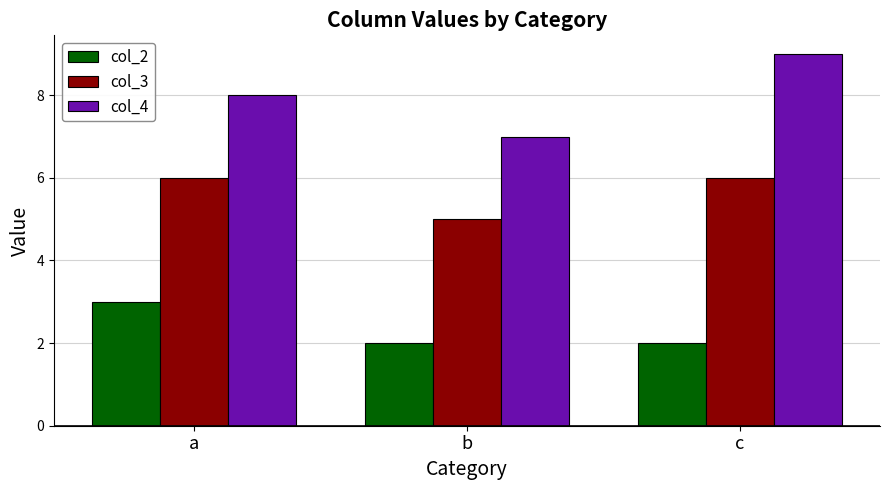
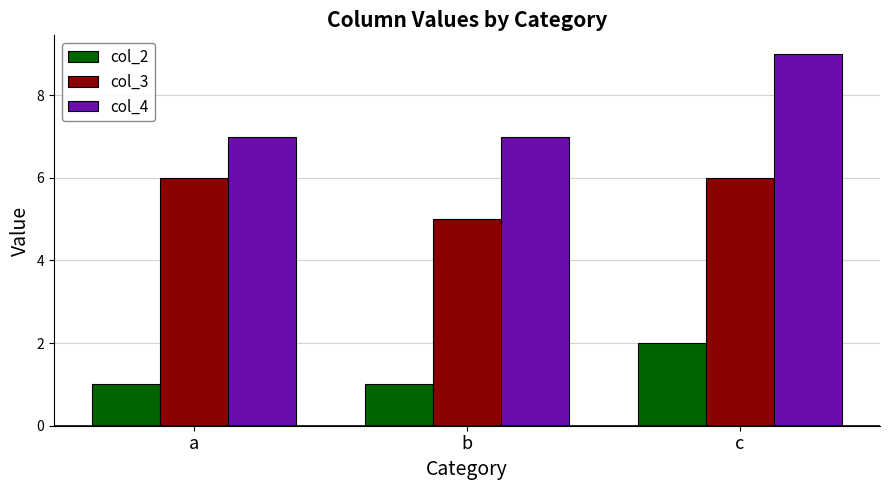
col_2, a: 3 -> 1
col_4, a: 8 -> 7
col_2, b: 2 -> 1
